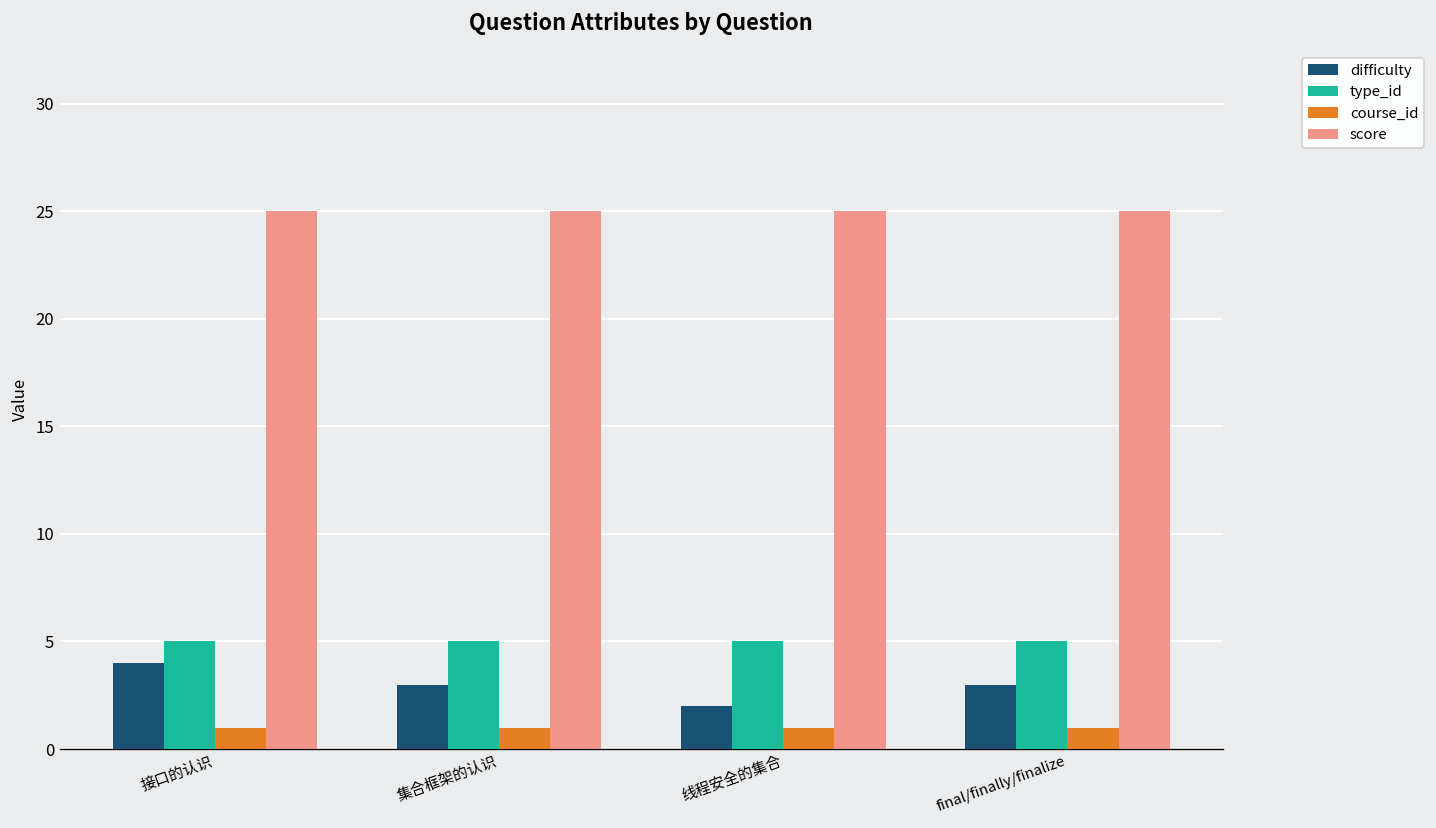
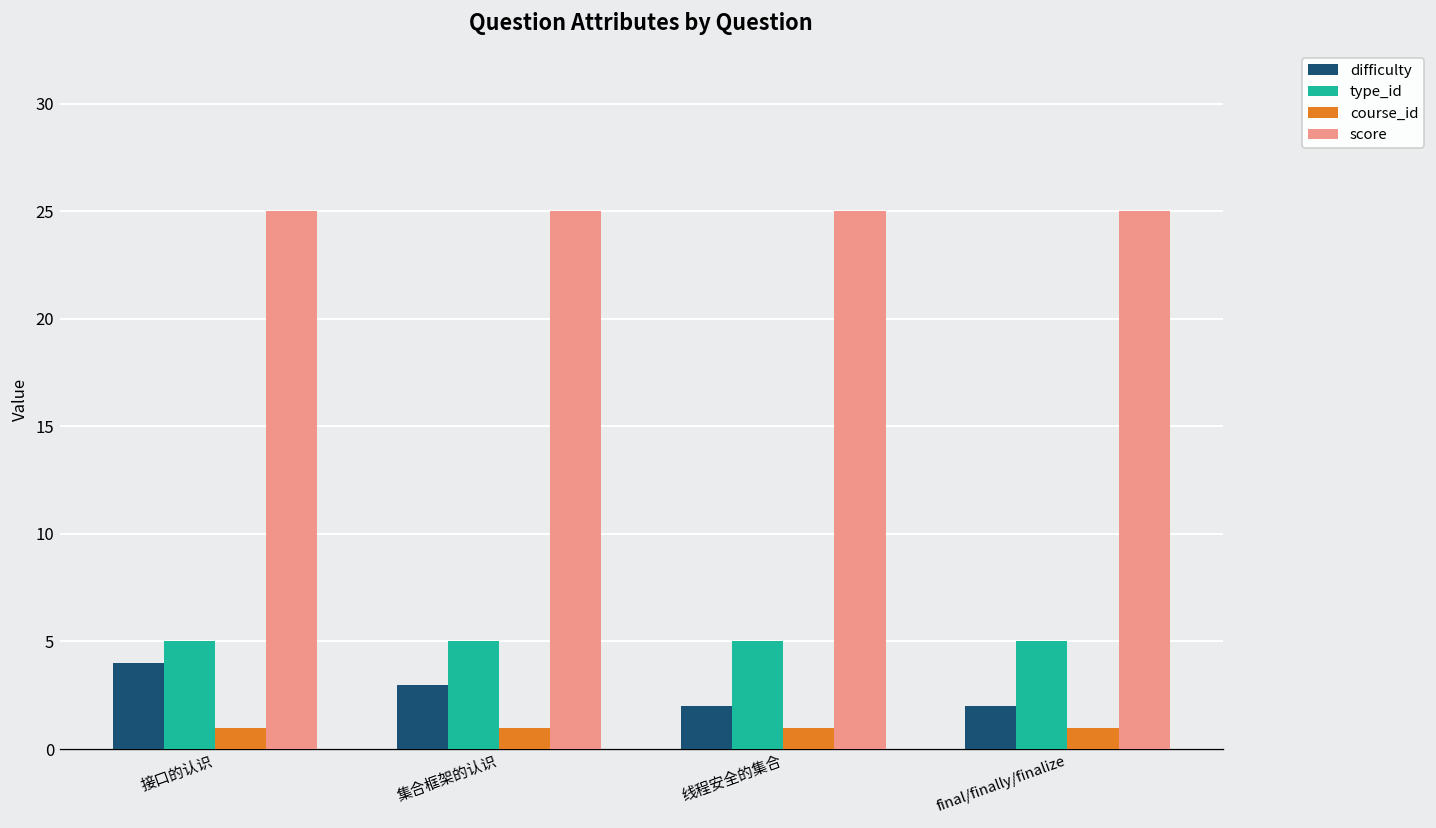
difficulty, final/finally/finalize: 3 -> 2
